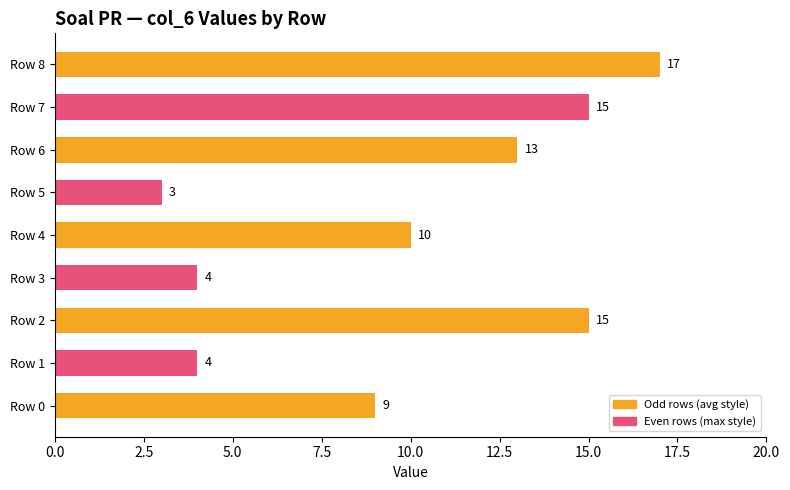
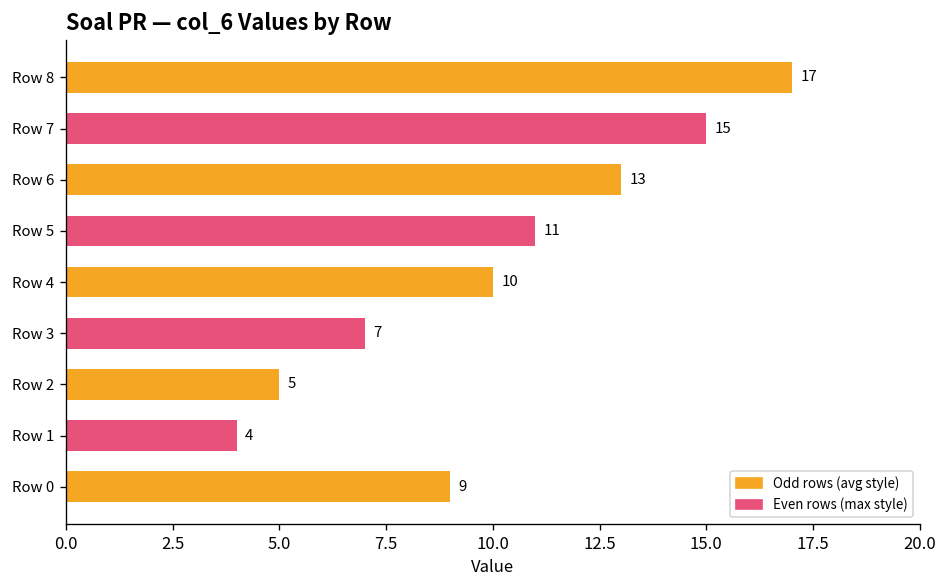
Row 5: 3 -> 11
Row 3: 4 -> 7
Row 2: 15 -> 5
